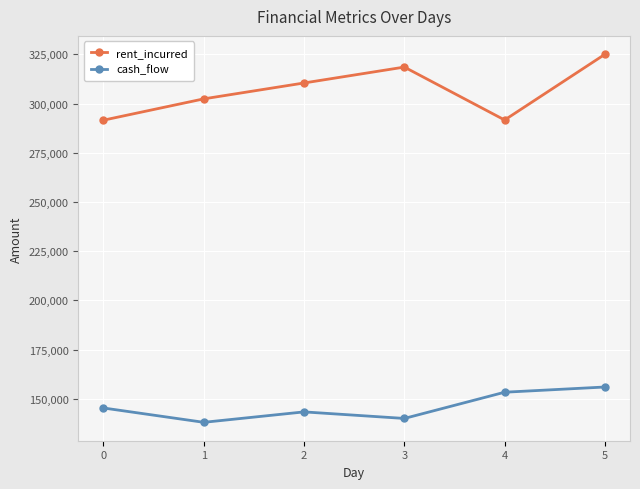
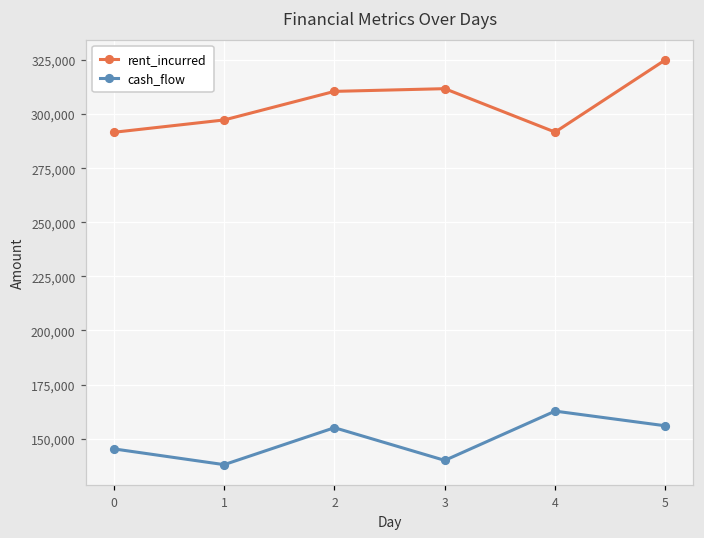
rent_incurred, 1: 302,000 -> 297,000
cash_flow, 2: 143,000 -> 155,000
rent_incurred, 3: 319,000 -> 312,000
cash_flow, 4: 153,000 -> 163,000
